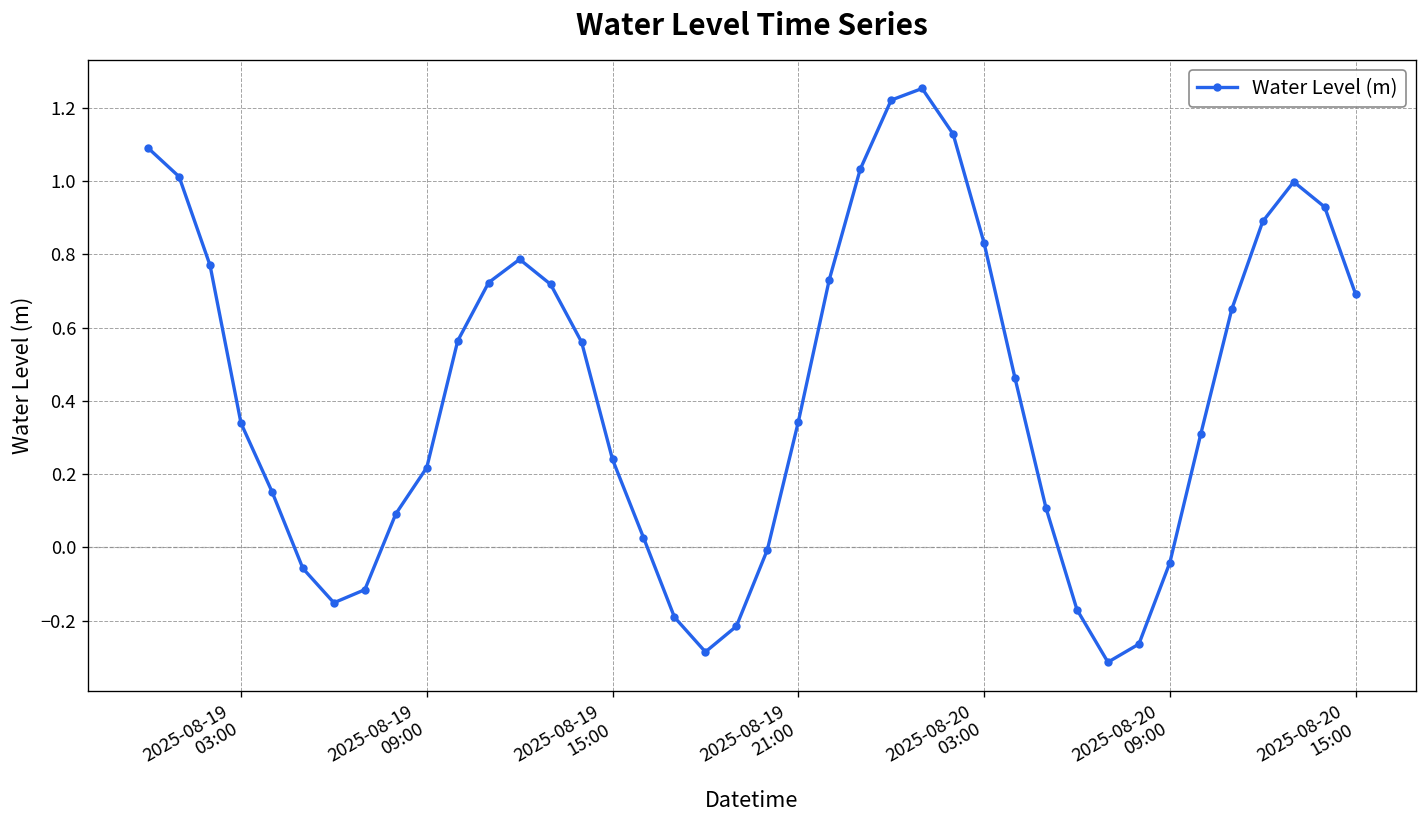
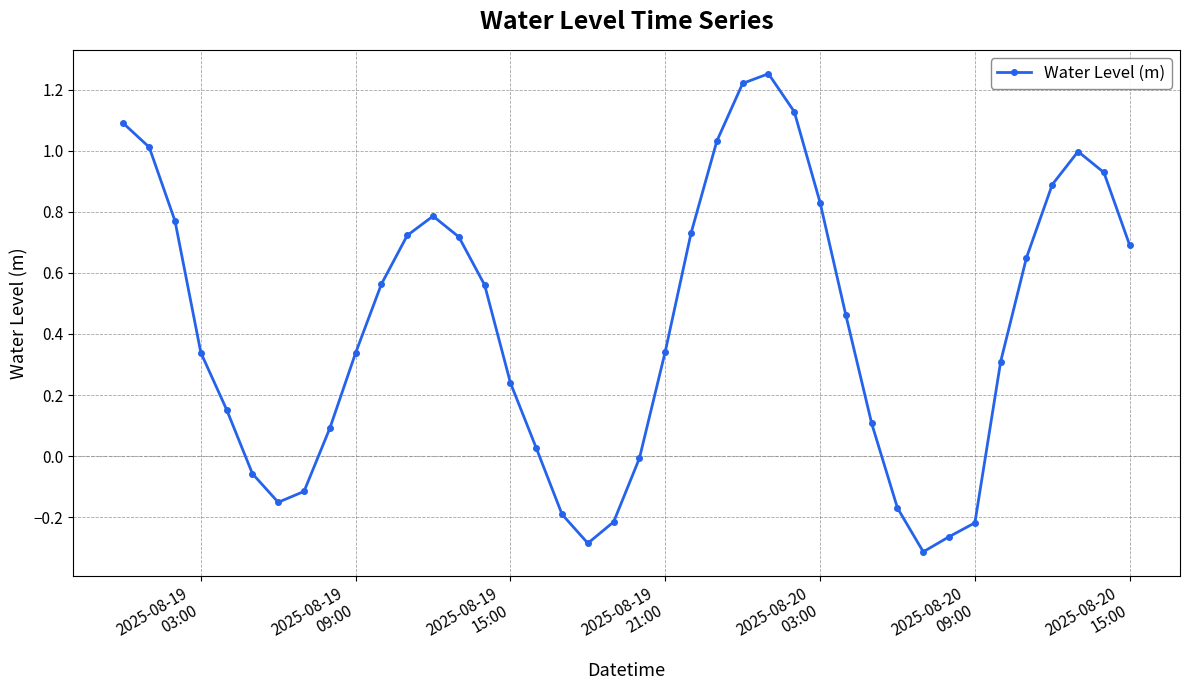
2025-08-19 09:00: 0.22 -> 0.34
2025-08-20 09:00: -0.04 -> -0.22
